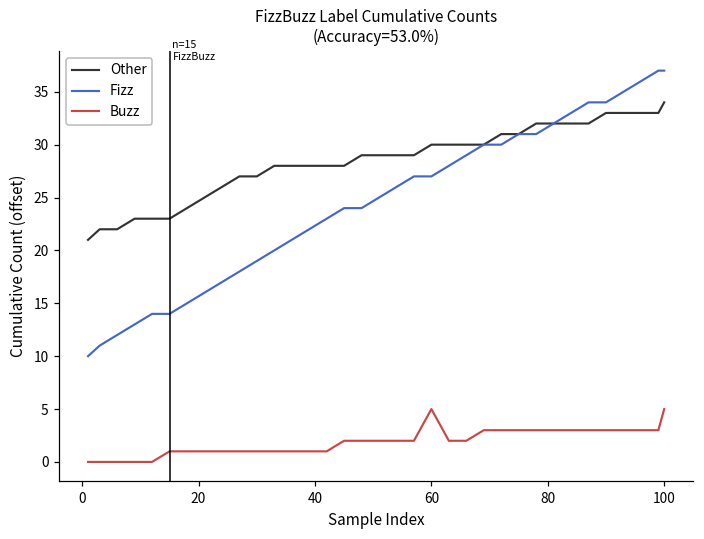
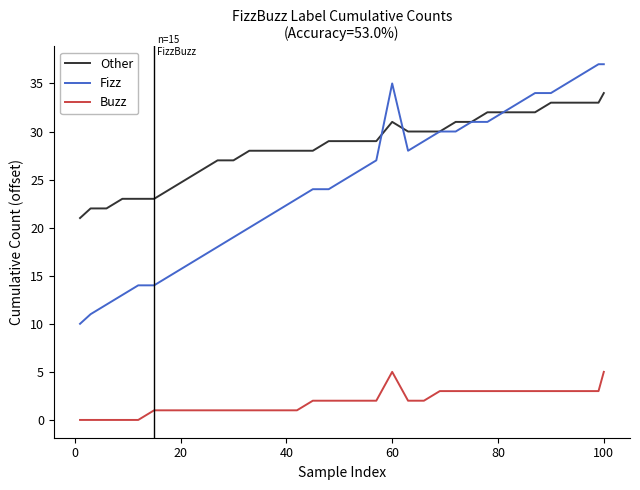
Other, 60: 30 -> 31
Fizz, 60: 27 -> 35
